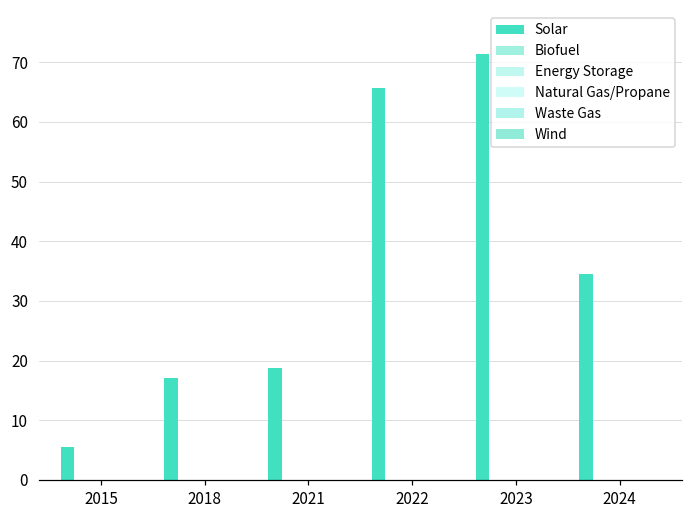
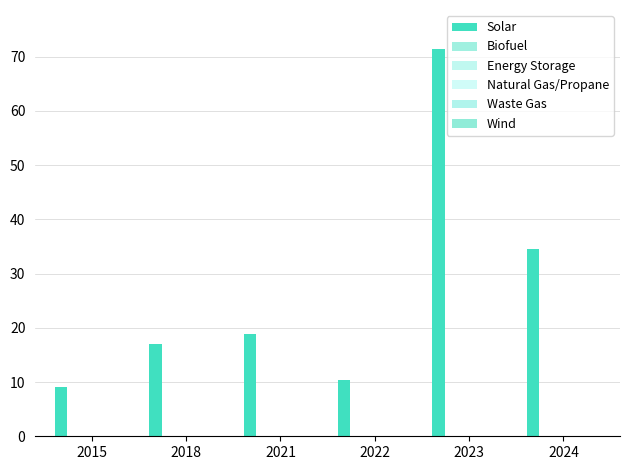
Solar, 2015: 5 -> 9
Solar, 2022: 66 -> 10
